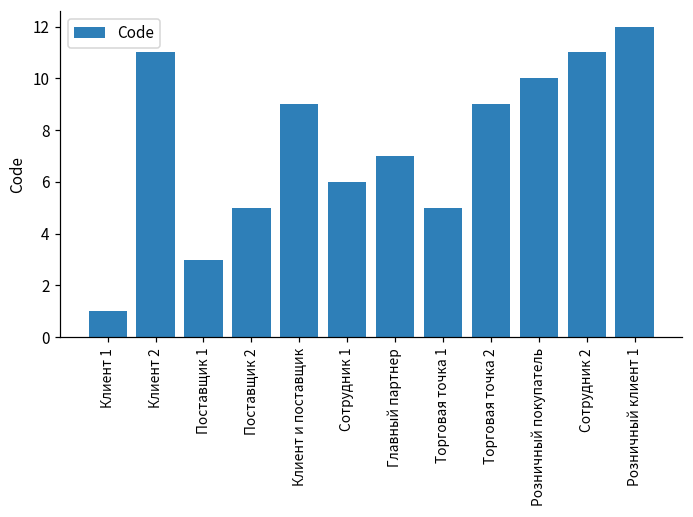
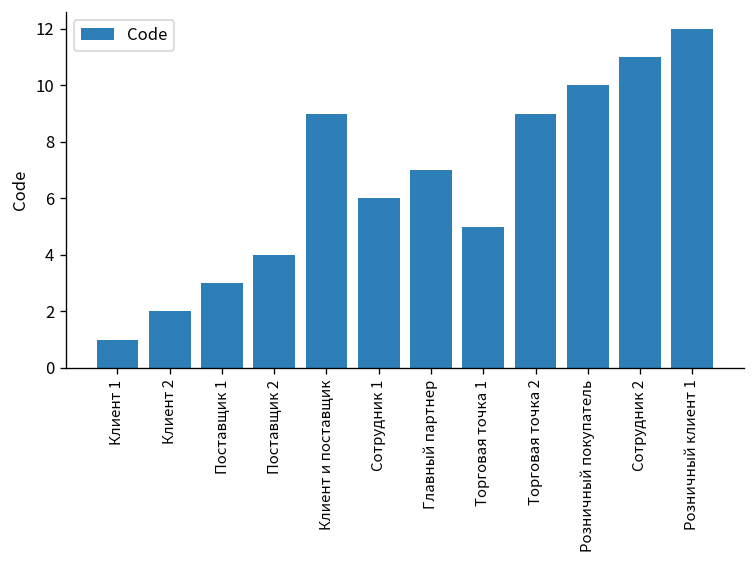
Клиент 2: 11 -> 2
Поставщик 2: 5 -> 4
